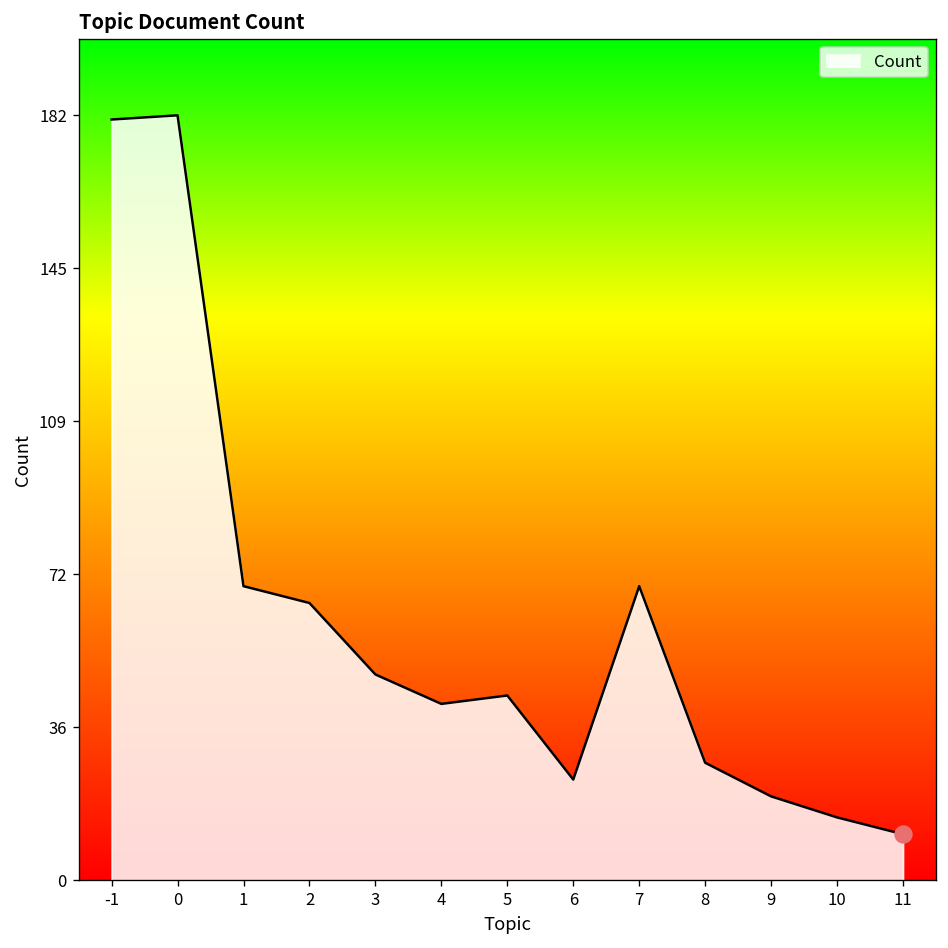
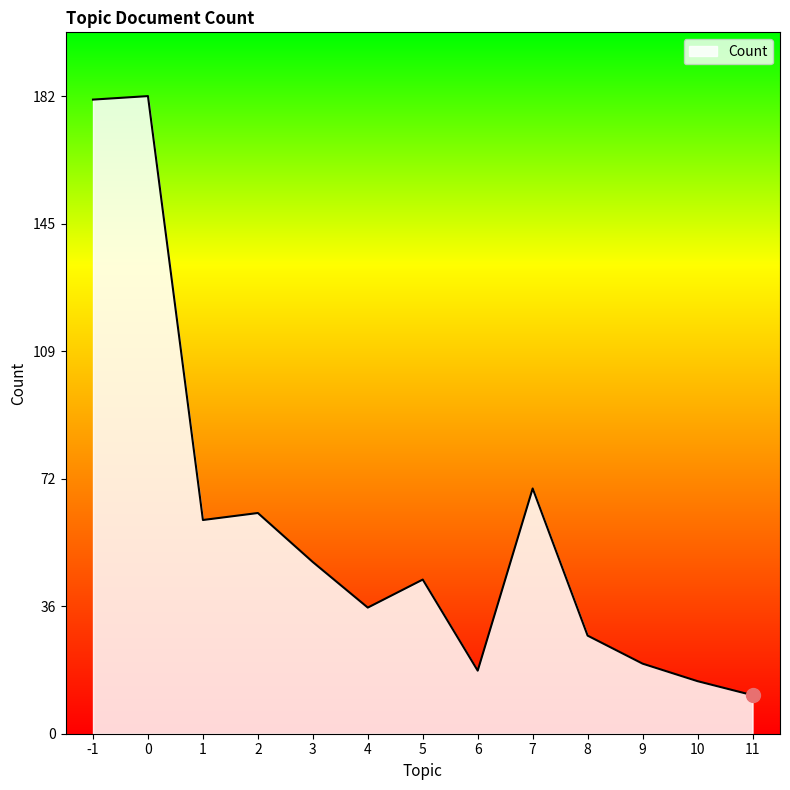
Count, 1: 70 -> 61
Count, 2: 66 -> 63
Count, 4: 42 -> 36
Count, 6: 24 -> 18
